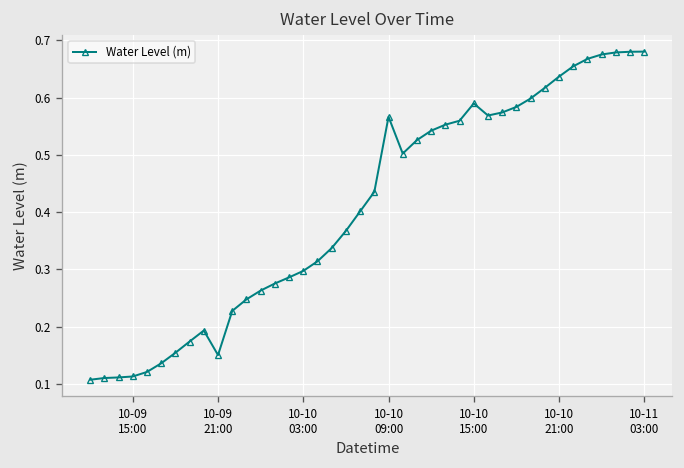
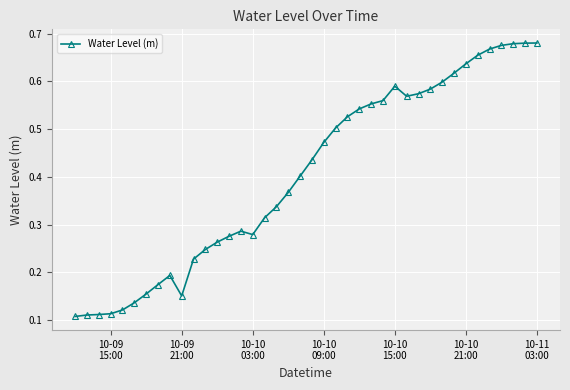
10-10 03:00: 0.30 -> 0.28
10-10 09:00: 0.57 -> 0.47
